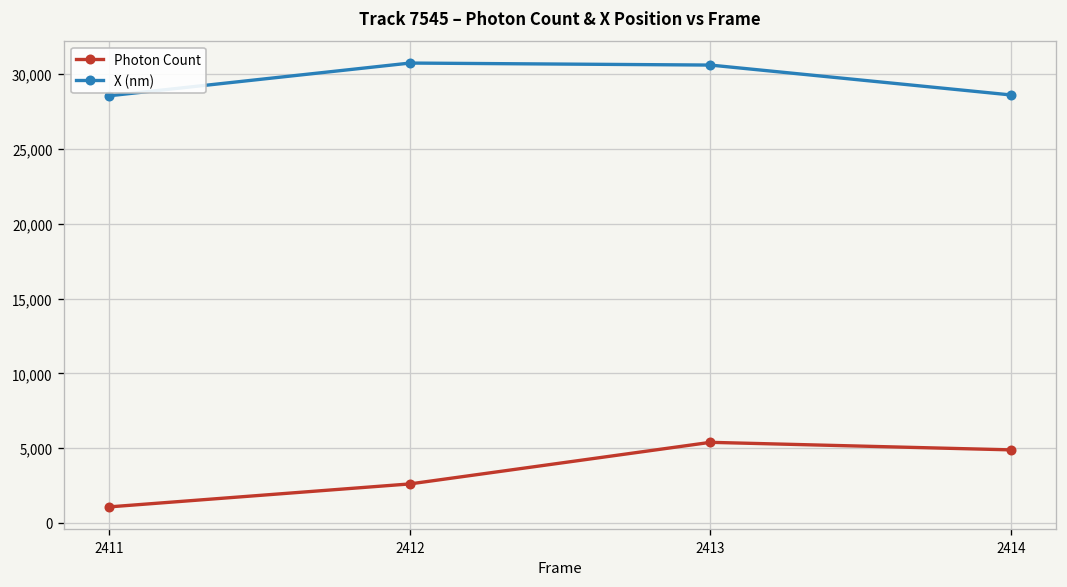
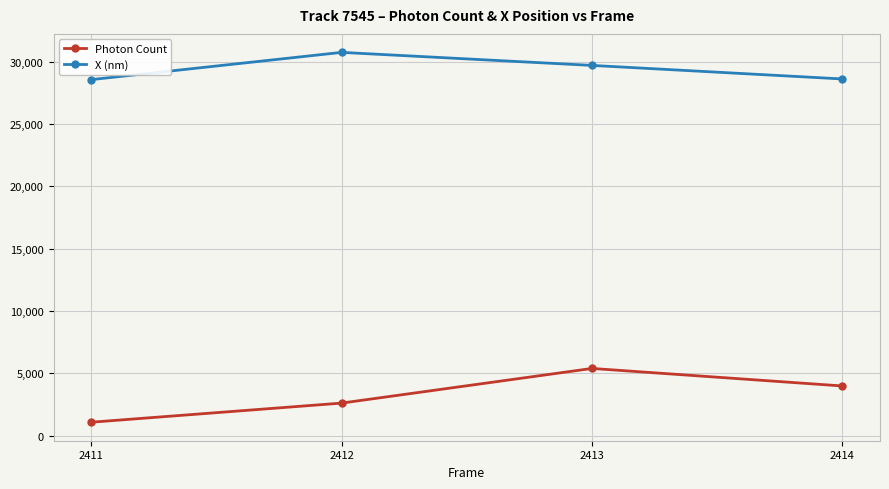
X (nm), 2413: 30,600 -> 29,700
Photon Count, 2414: 4,900 -> 4,000
